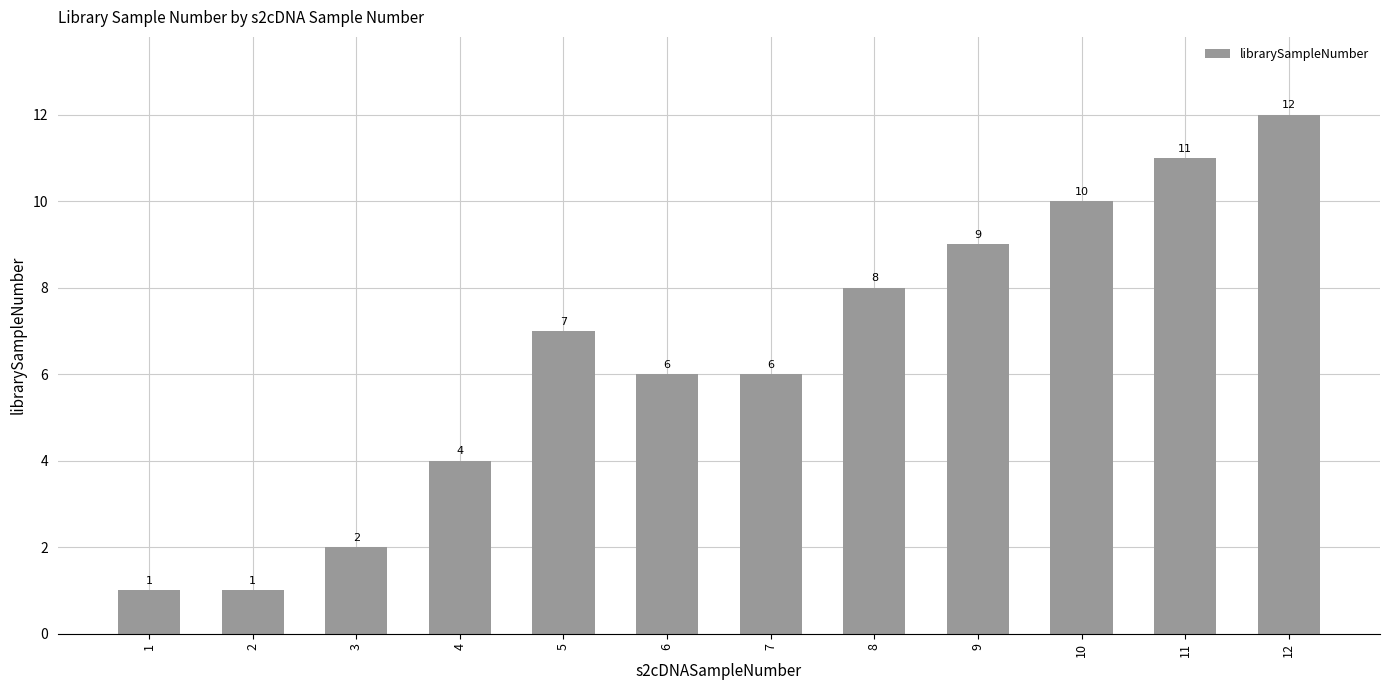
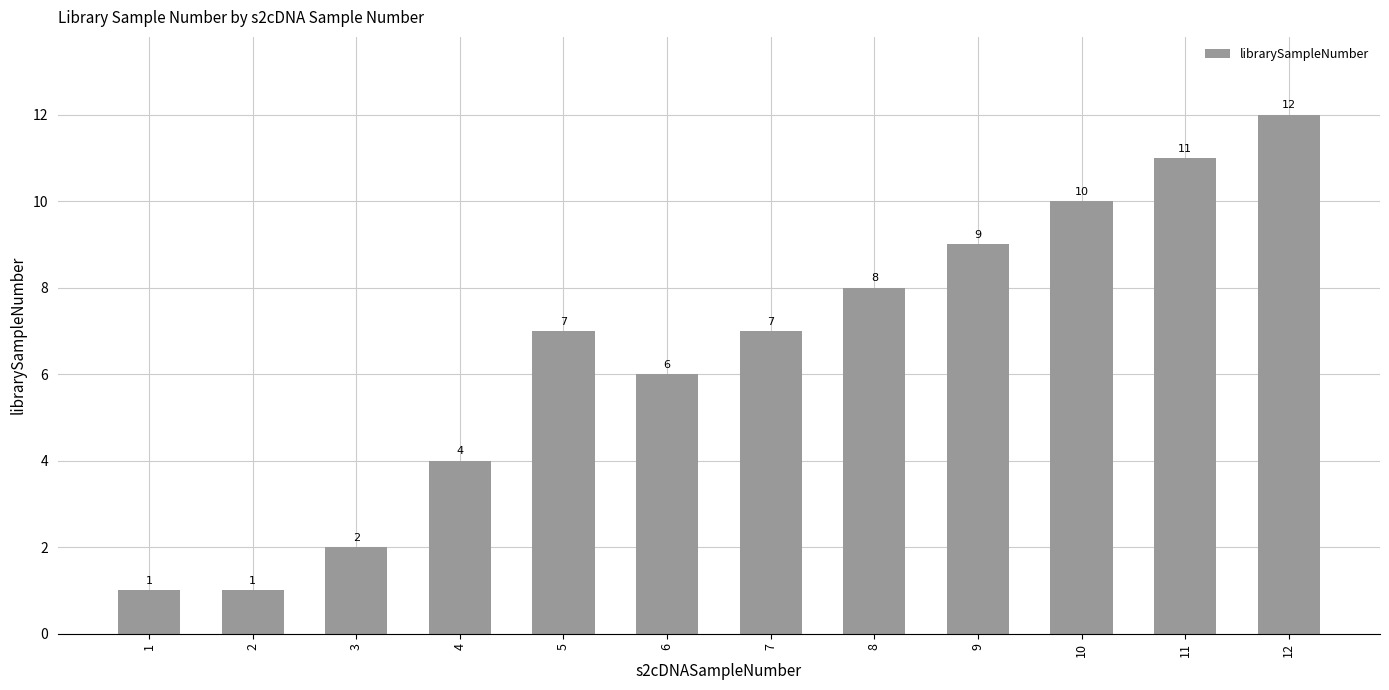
7: 6 -> 7
